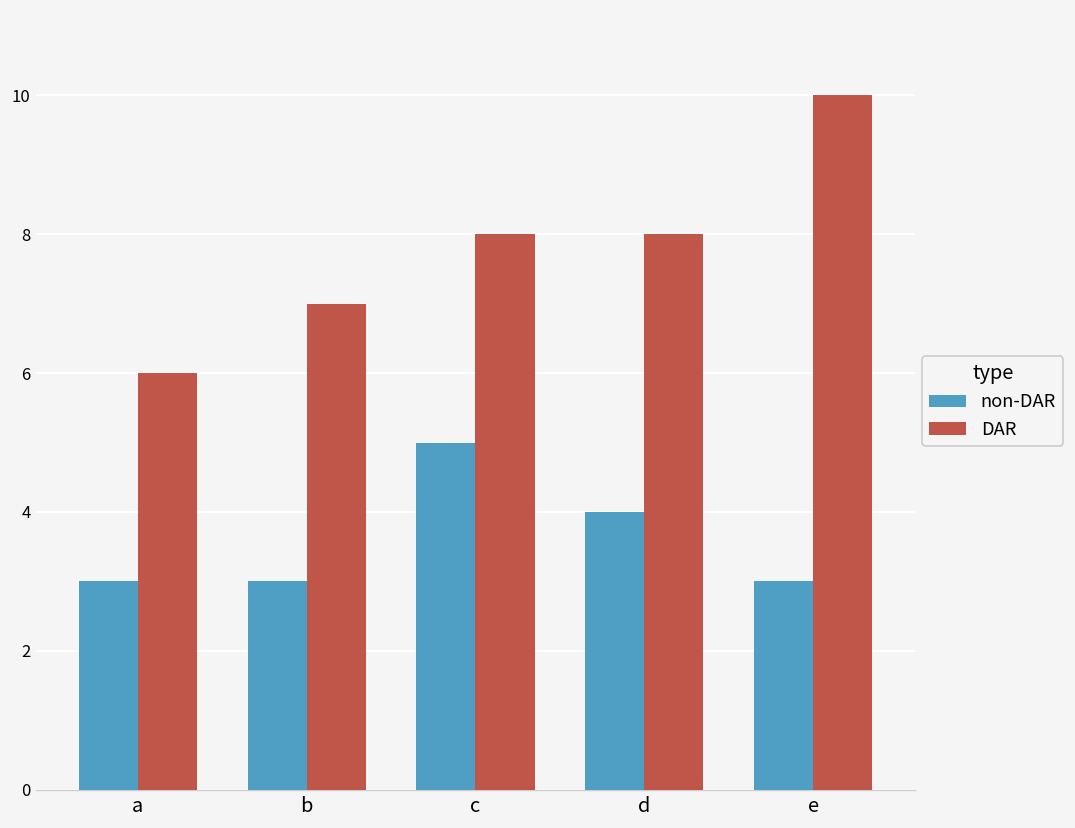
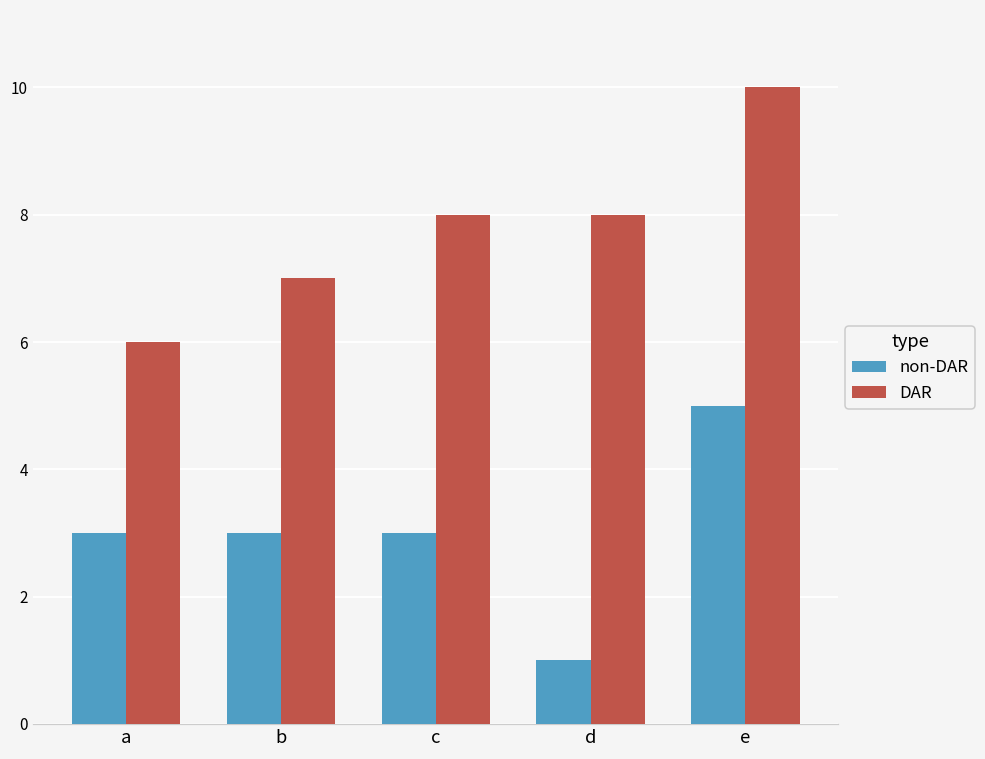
non-DAR, c: 5 -> 3
non-DAR, d: 4 -> 1
non-DAR, e: 3 -> 5
